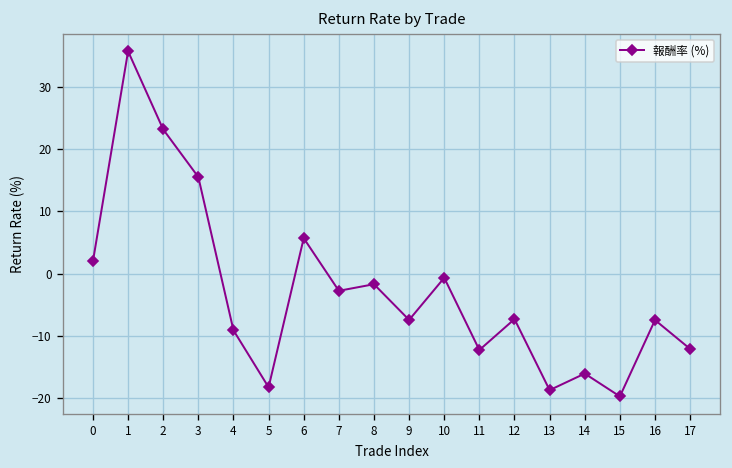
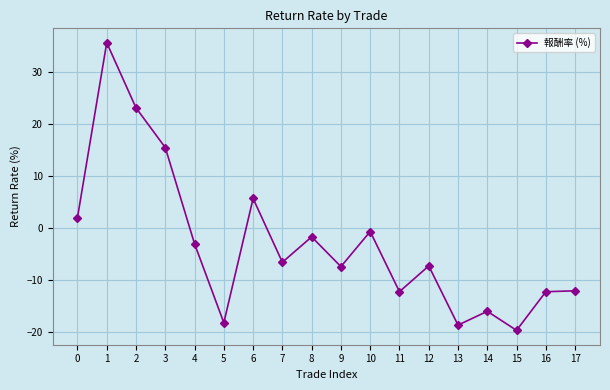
4: -9 -> -3
7: -3 -> -7
16: -7 -> -12
